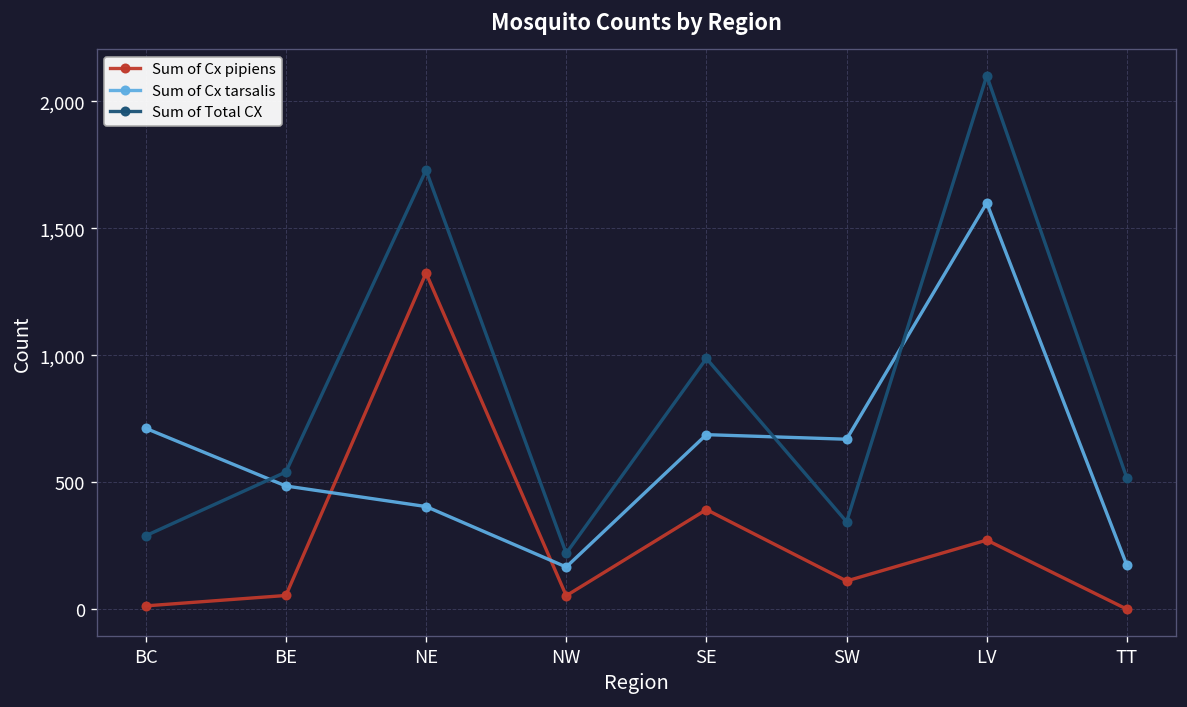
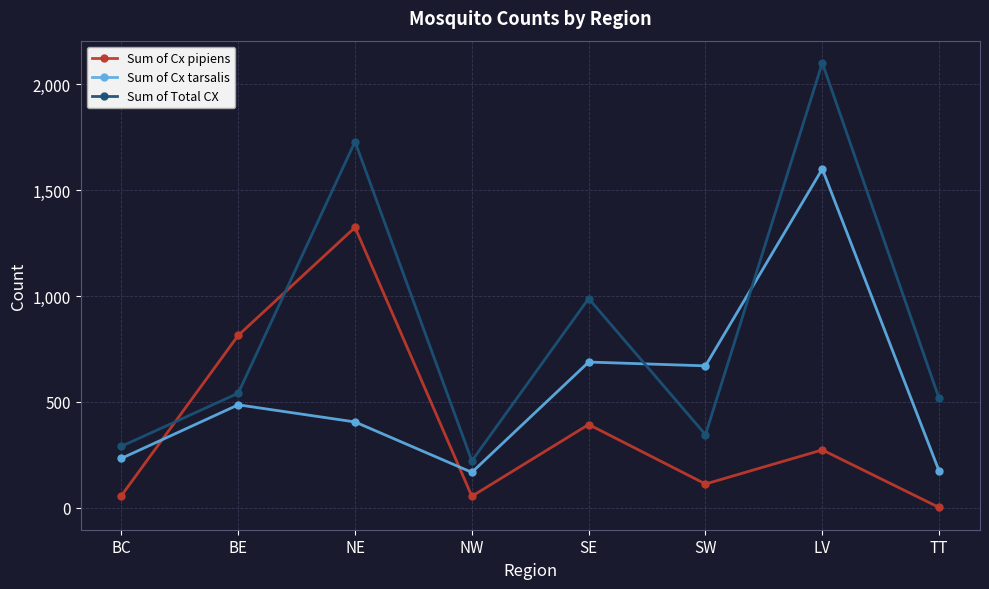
Sum of Cx pipiens, BC: 10 -> 60
Sum of Cx tarsalis, BC: 710 -> 230
Sum of Cx pipiens, BE: 60 -> 810
